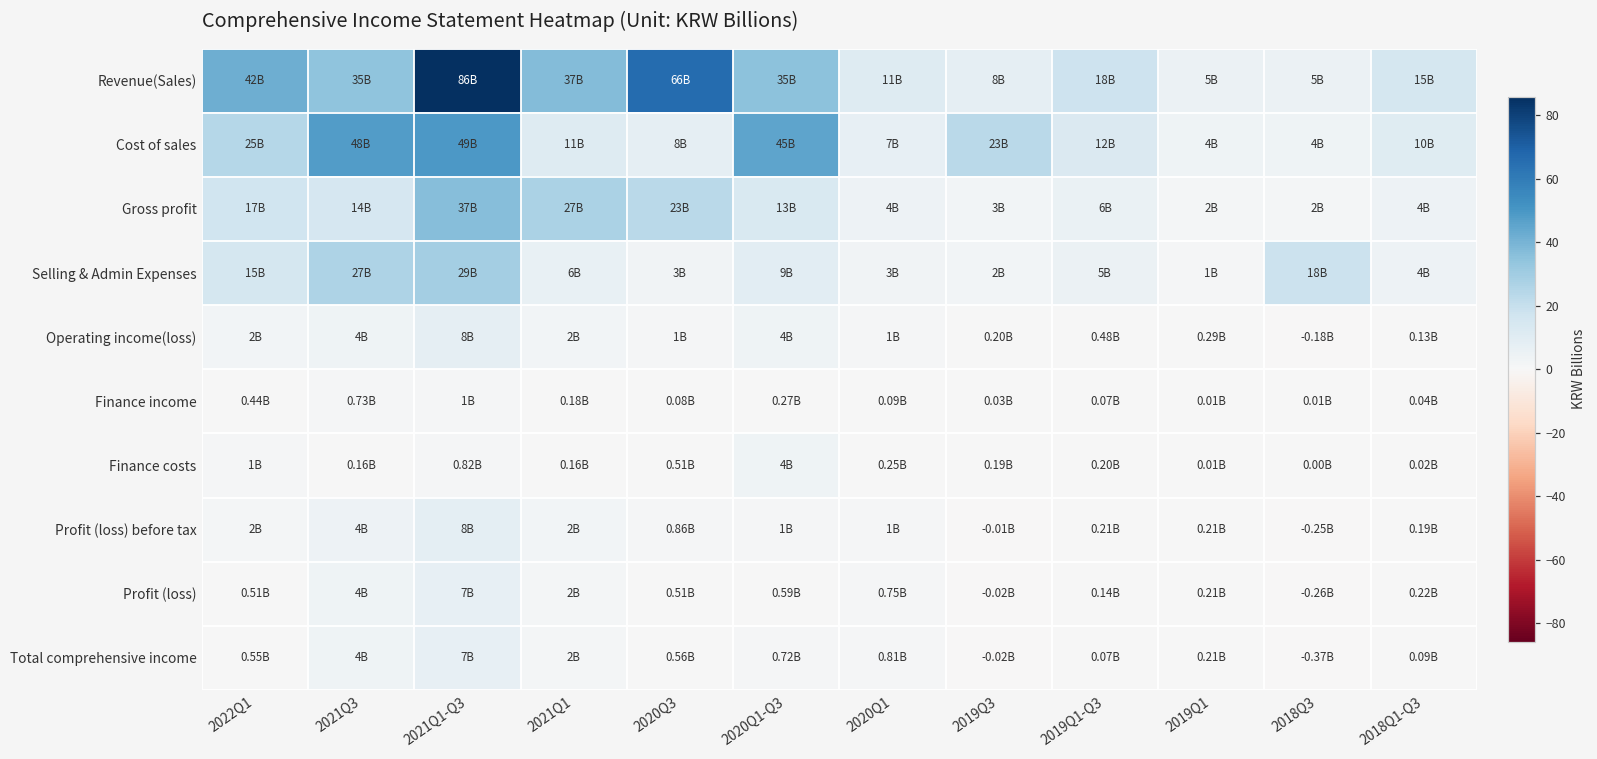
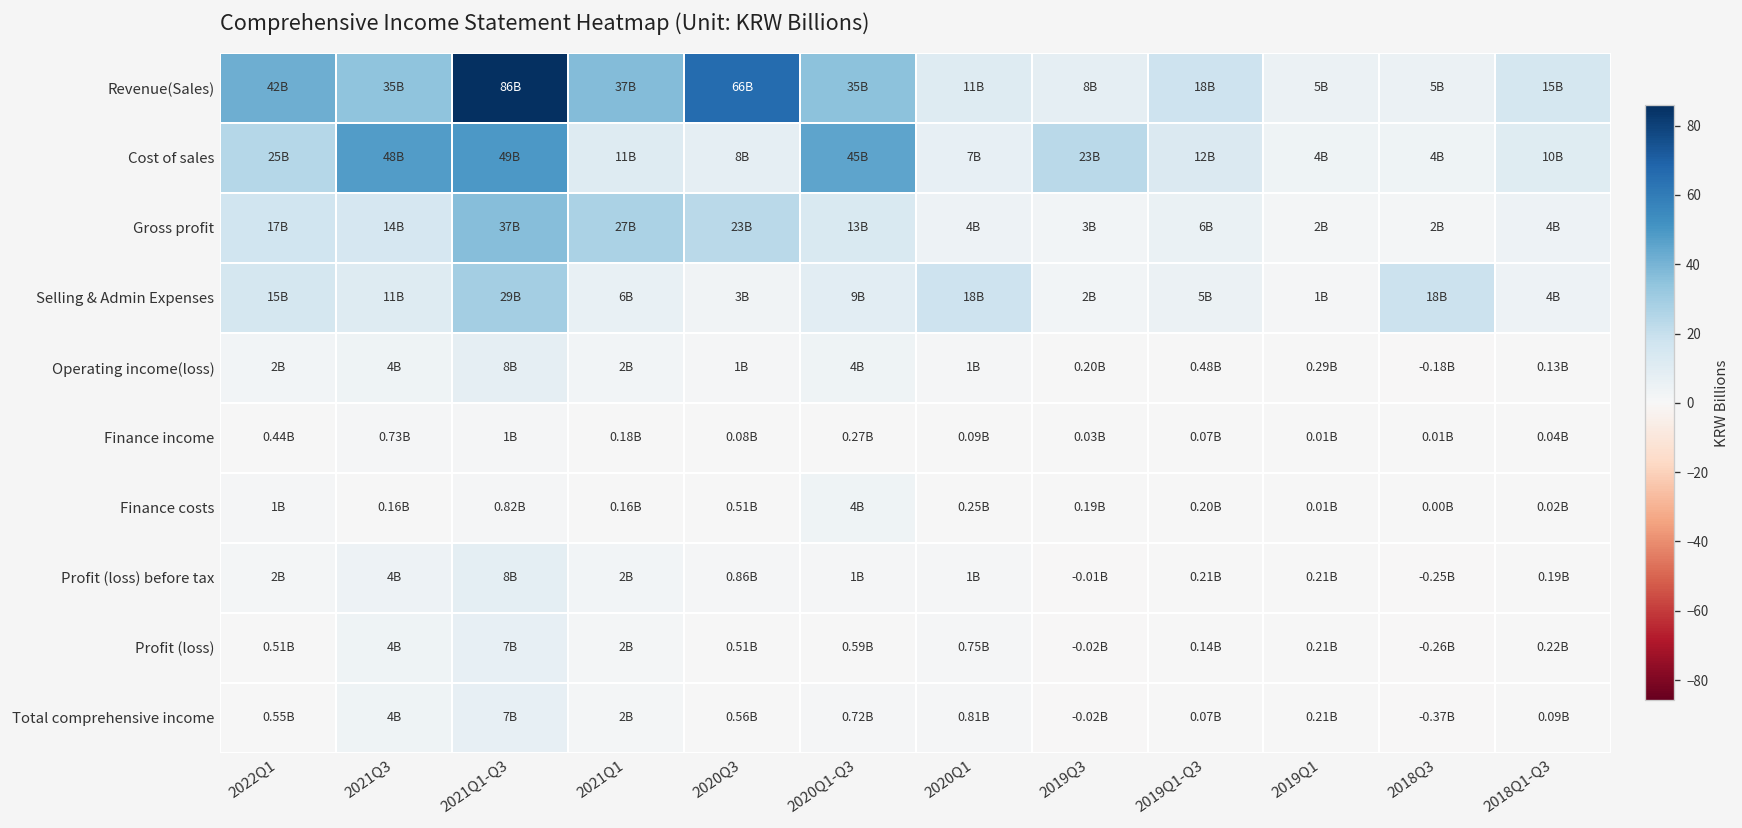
Selling & Admin Expenses, 2021Q3: 27B -> 11B
Selling & Admin Expenses, 2020Q1: 3B -> 18B
